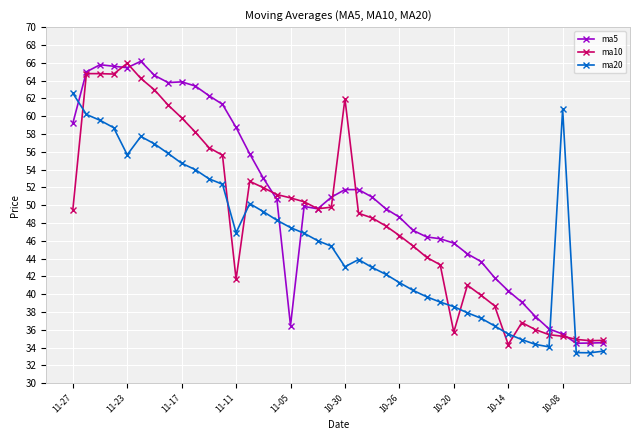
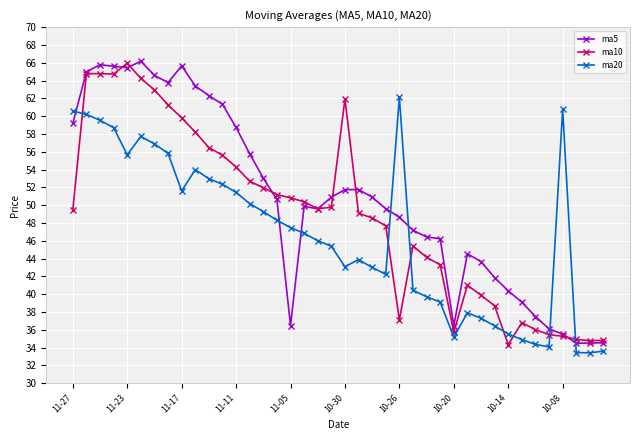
ma20, 11-27: 63 -> 61
ma5, 11-17: 64 -> 66
ma20, 11-17: 55 -> 52
ma10, 11-11: 42 -> 54
ma20, 11-11: 47 -> 51
ma10, 10-26: 47 -> 37
ma20, 10-26: 41 -> 62
ma5, 10-20: 46 -> 36
ma20, 10-20: 39 -> 35
